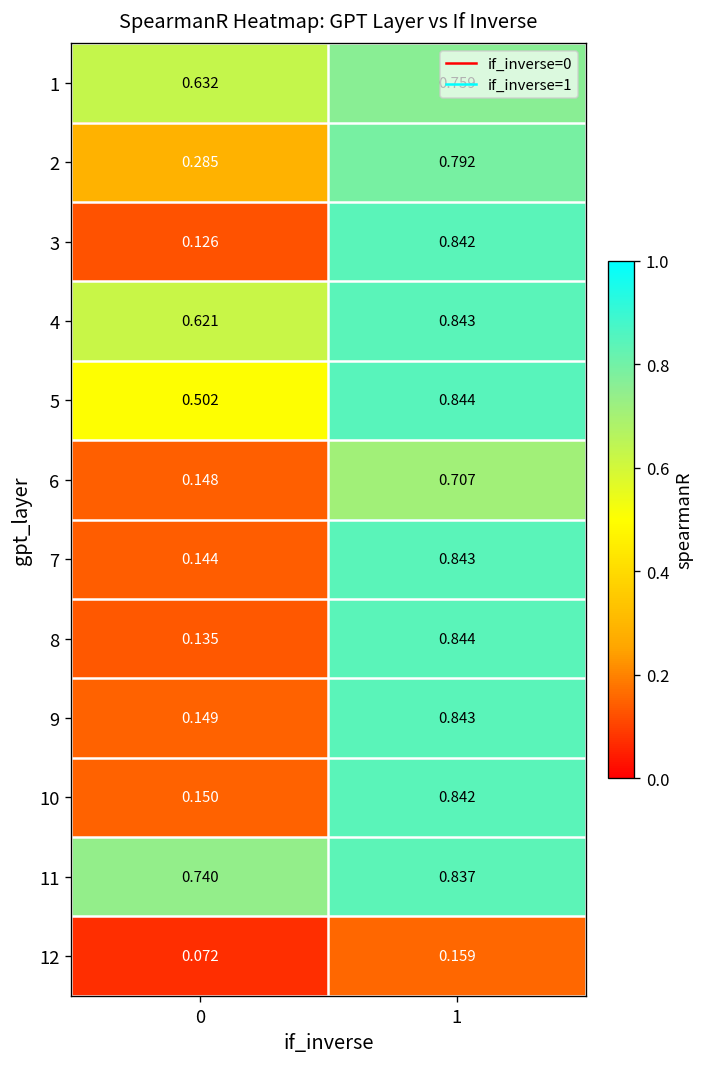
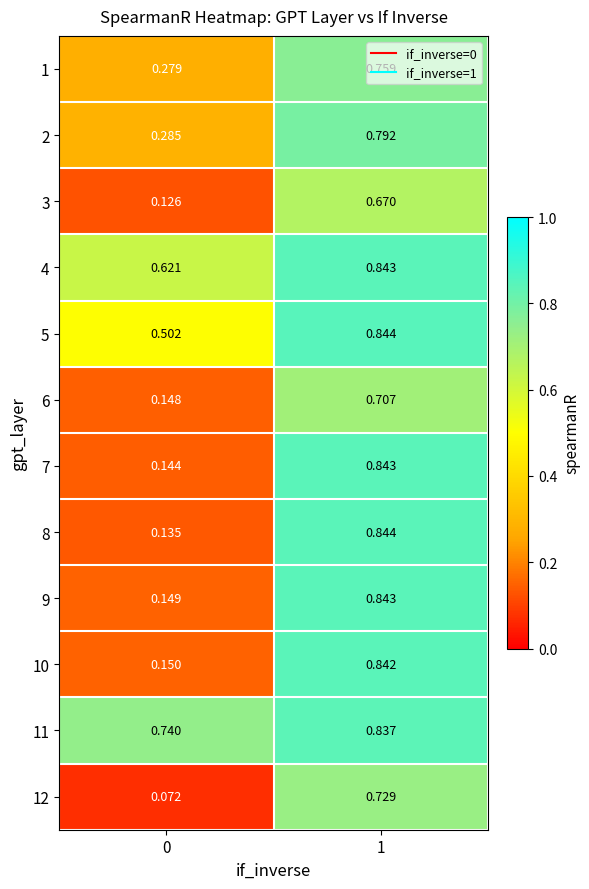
1, 0: 0.632 -> 0.279
3, 1: 0.842 -> 0.670
12, 1: 0.159 -> 0.729
